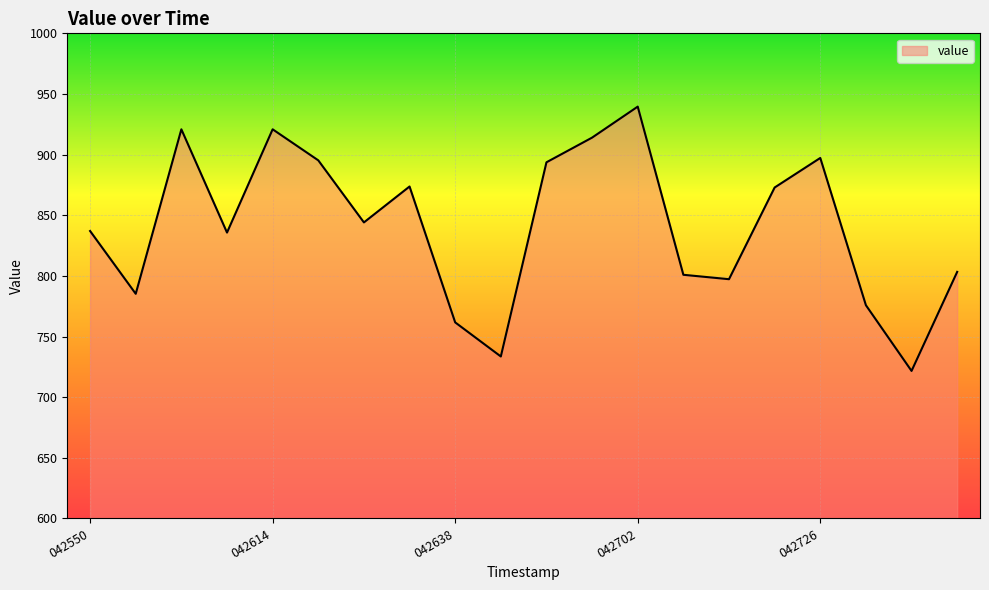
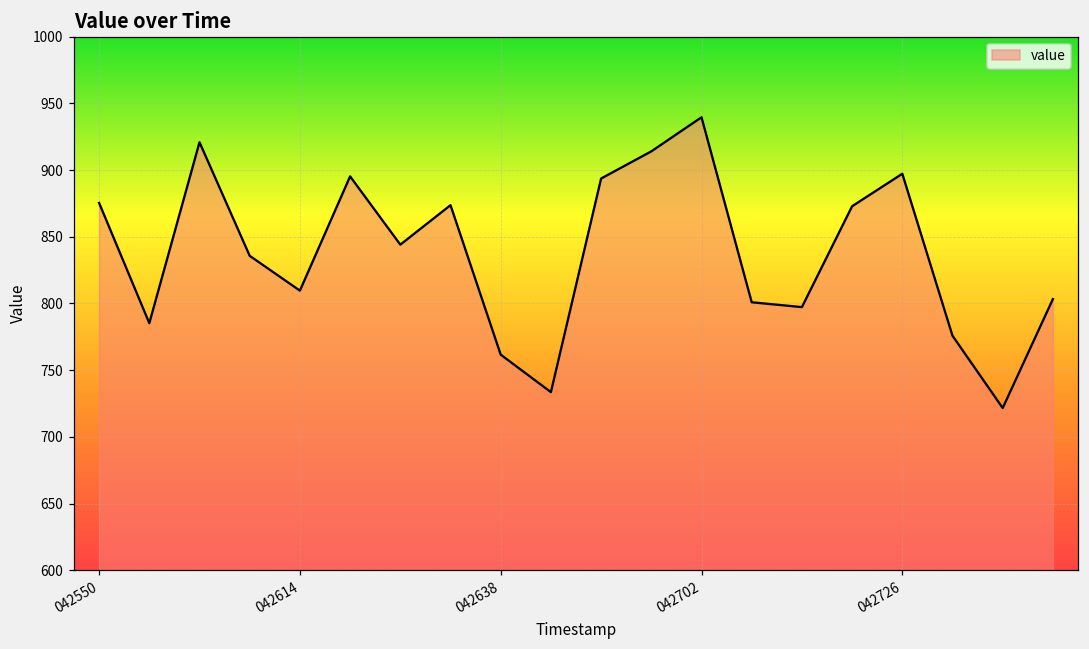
042550: 837 -> 875
042614: 921 -> 810
